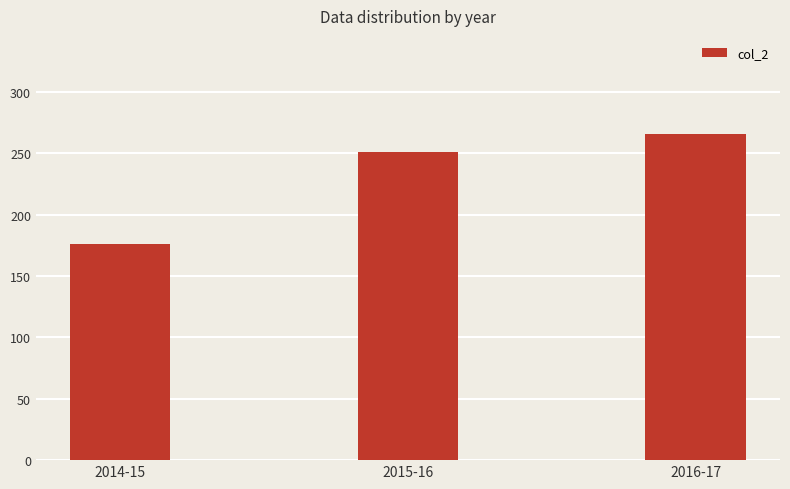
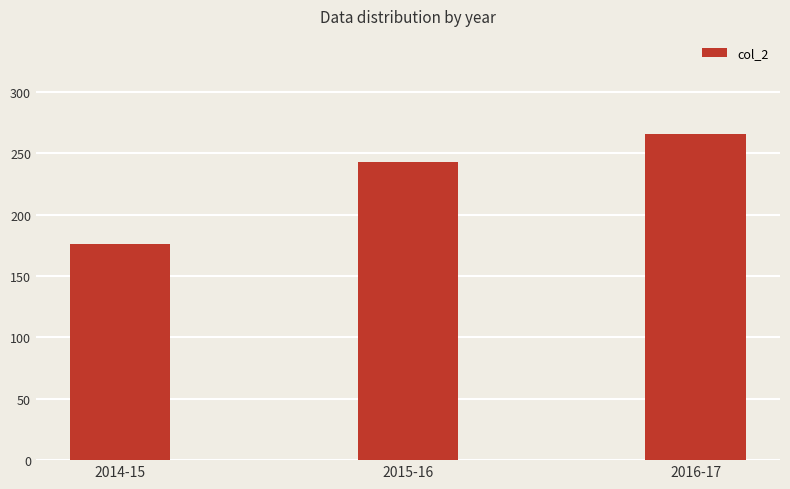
2015-16: 251 -> 243
